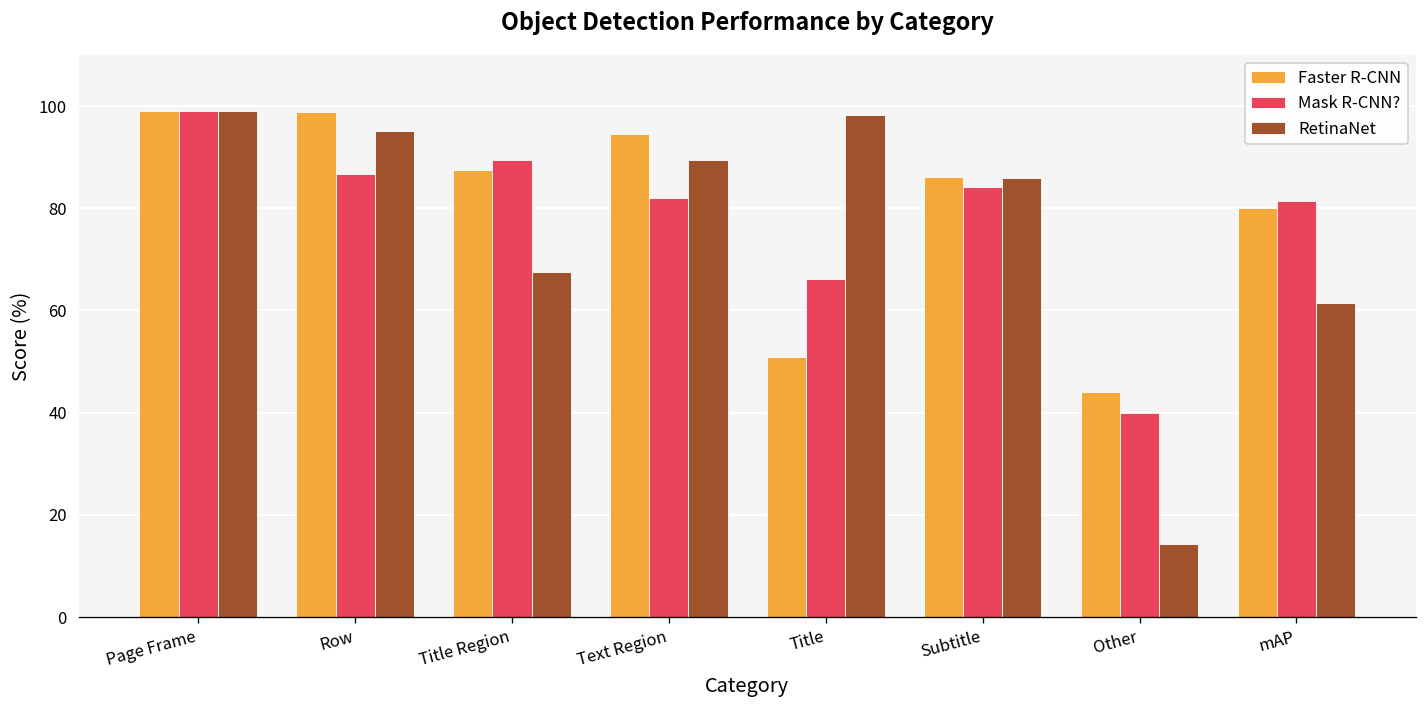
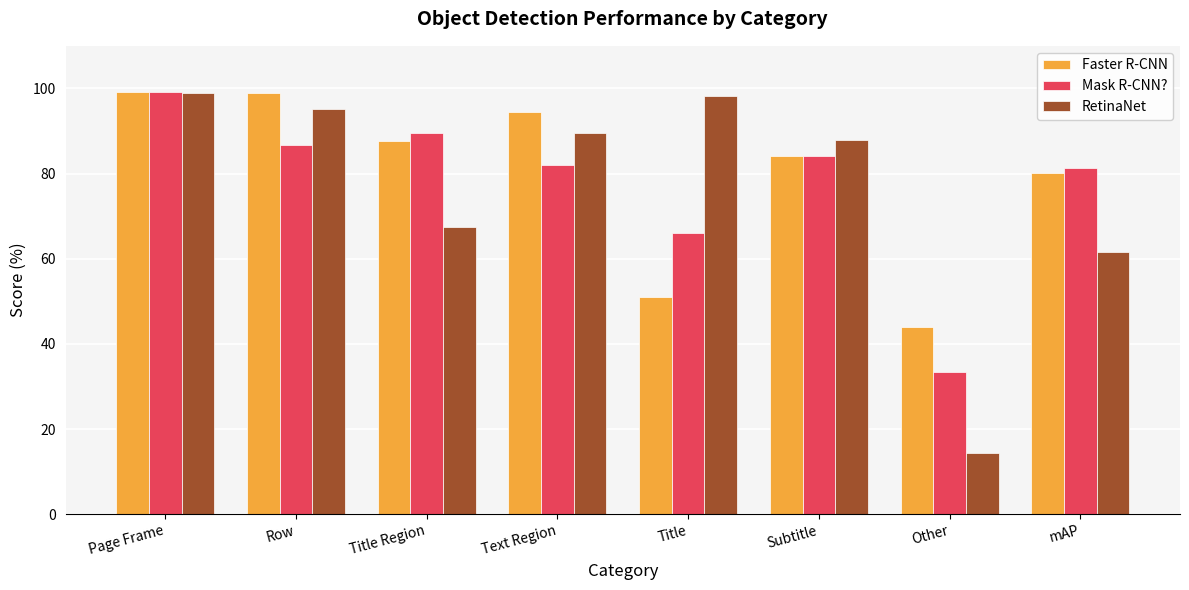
Faster R-CNN, Subtitle: 86 -> 84
RetinaNet, Subtitle: 86 -> 88
Mask R-CNN?, Other: 40 -> 33
